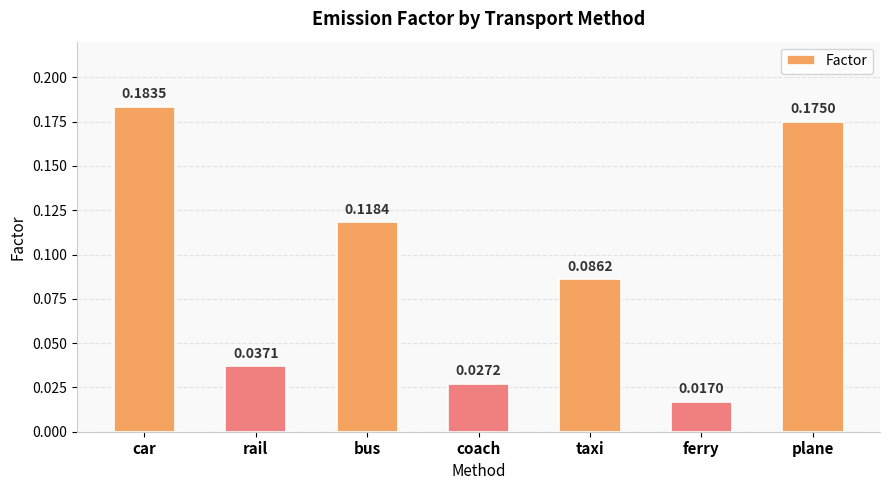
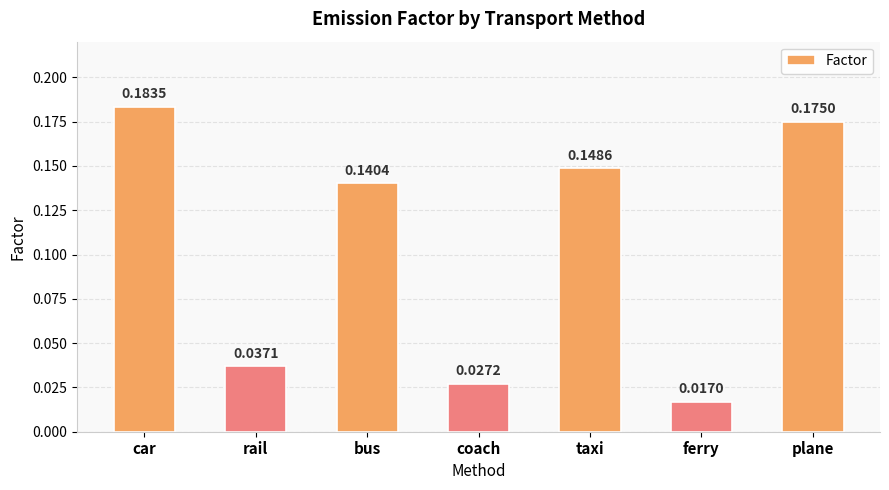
bus: 0.1184 -> 0.1404
taxi: 0.0862 -> 0.1486
